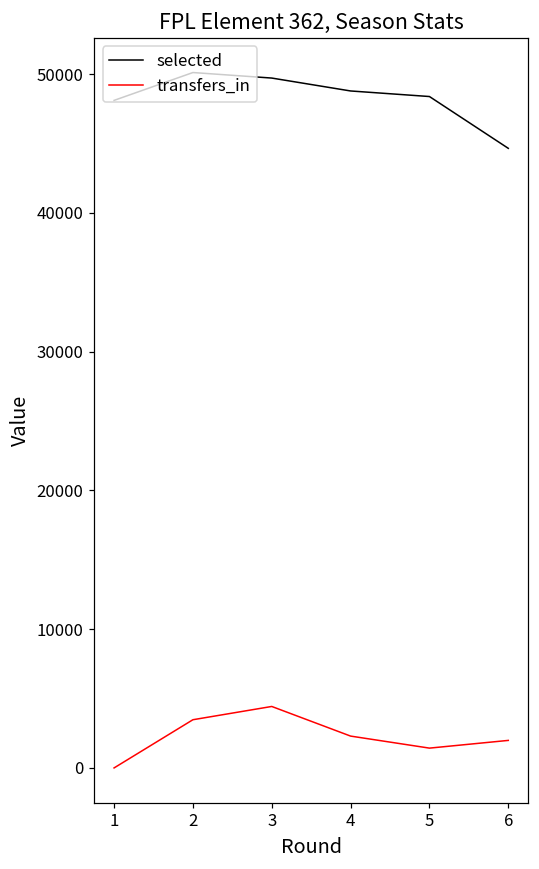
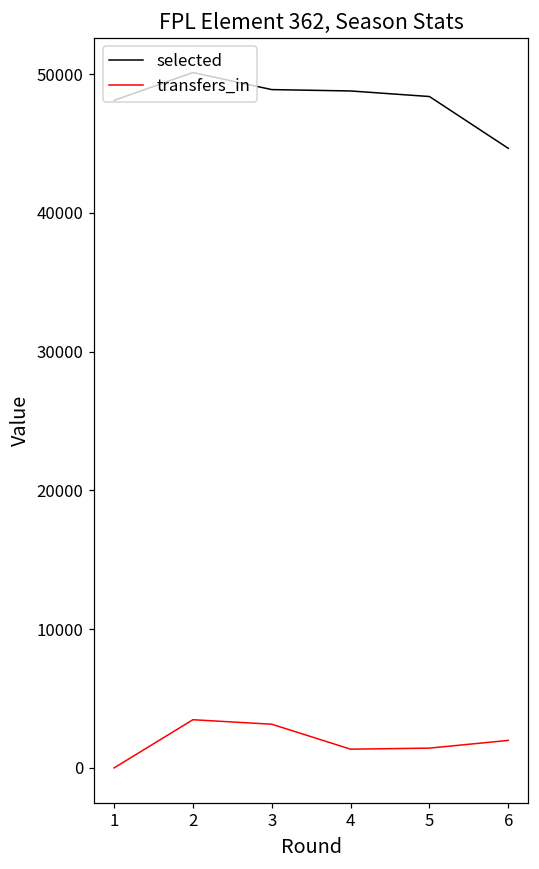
selected, 3: 49700 -> 48900
transfers_in, 3: 4400 -> 3100
transfers_in, 4: 2300 -> 1400
